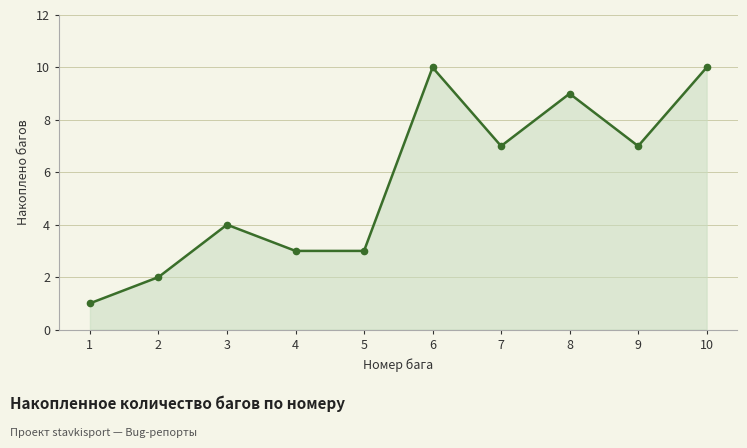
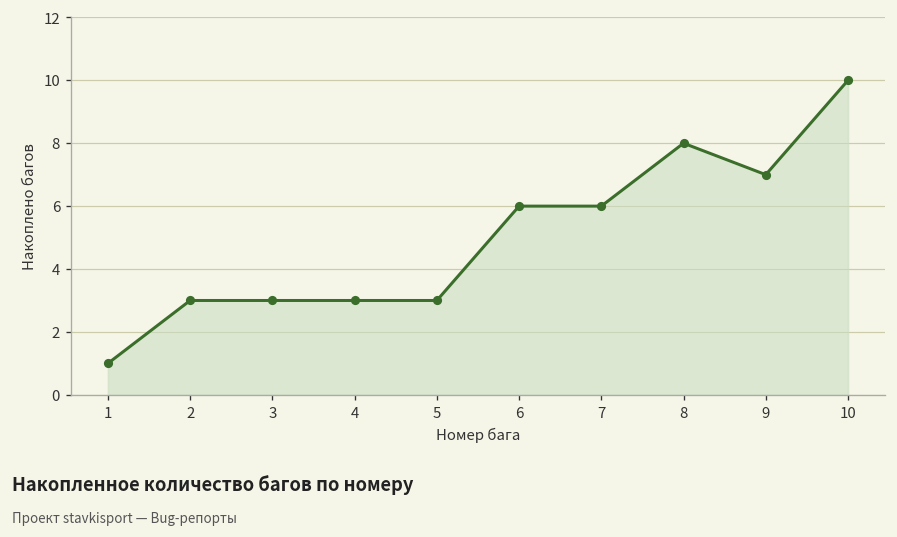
2: 2 -> 3
3: 4 -> 3
6: 10 -> 6
7: 7 -> 6
8: 9 -> 8
